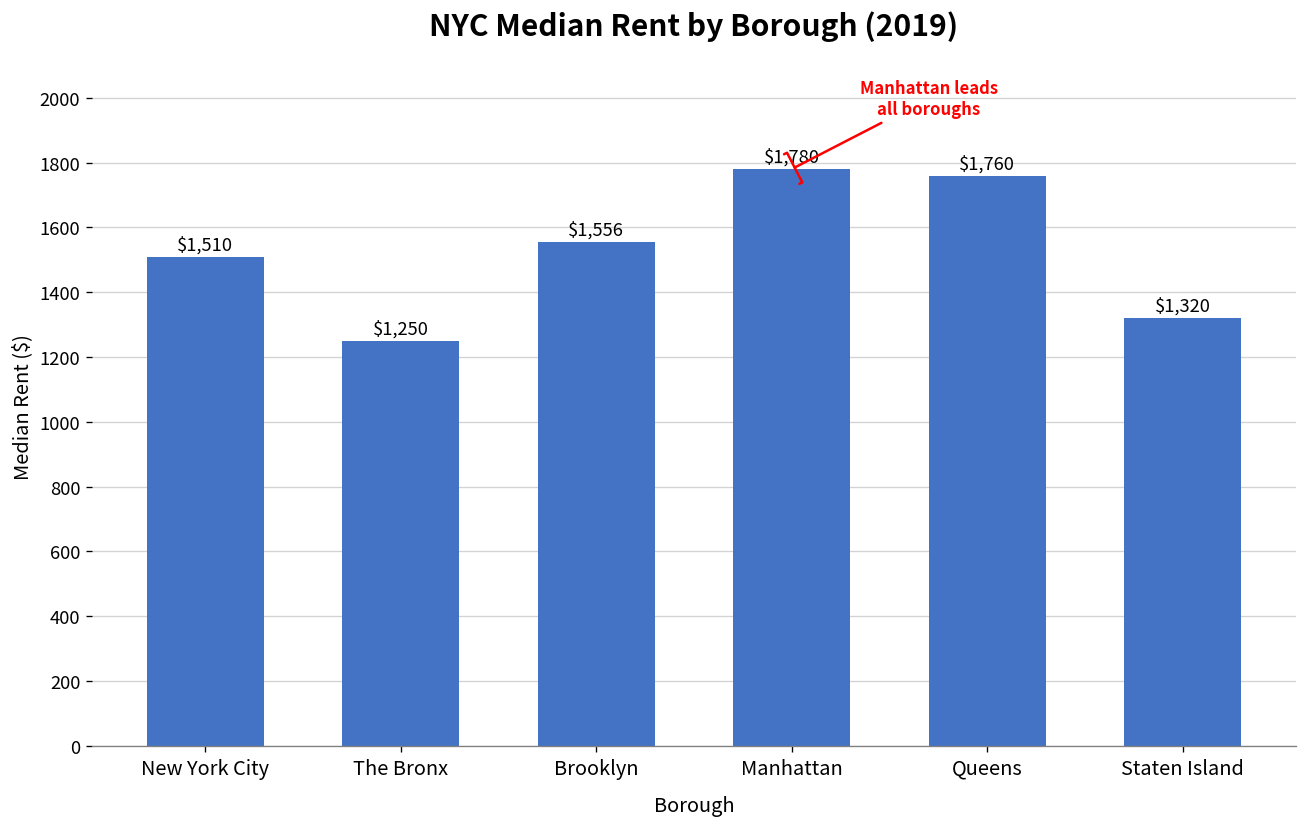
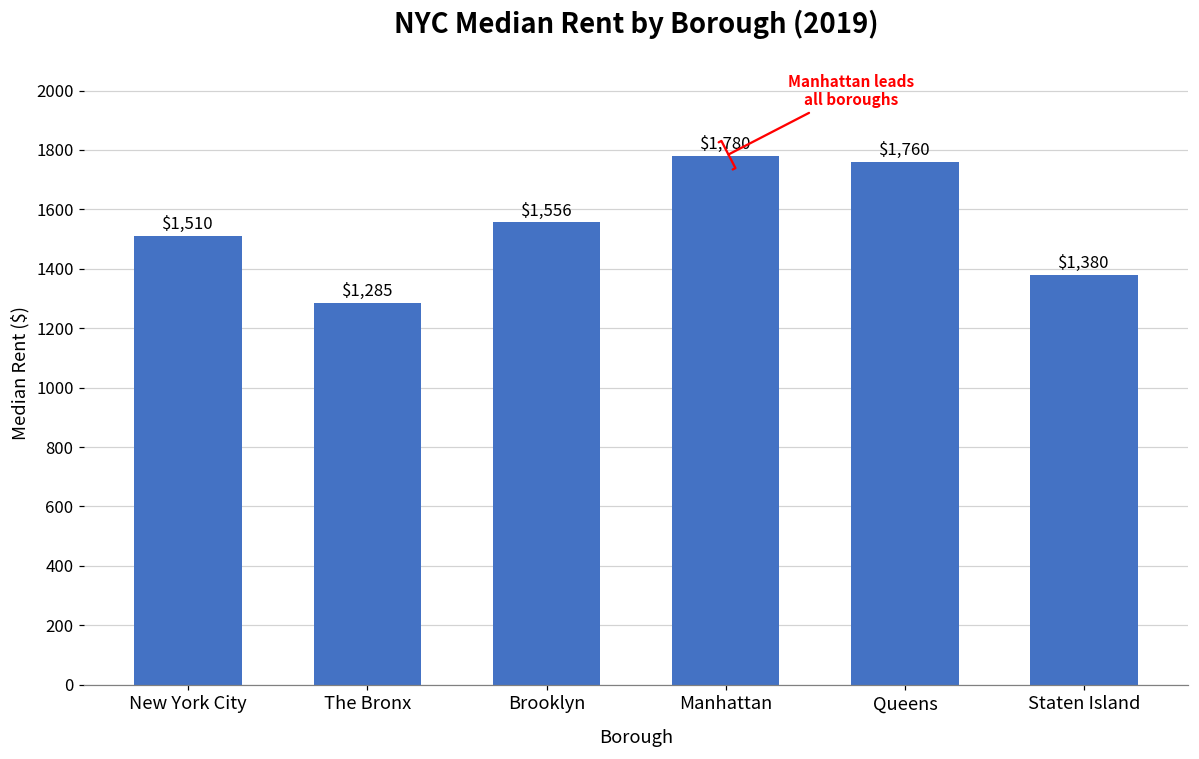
The Bronx: $1,250 -> $1,285
Staten Island: $1,320 -> $1,380
